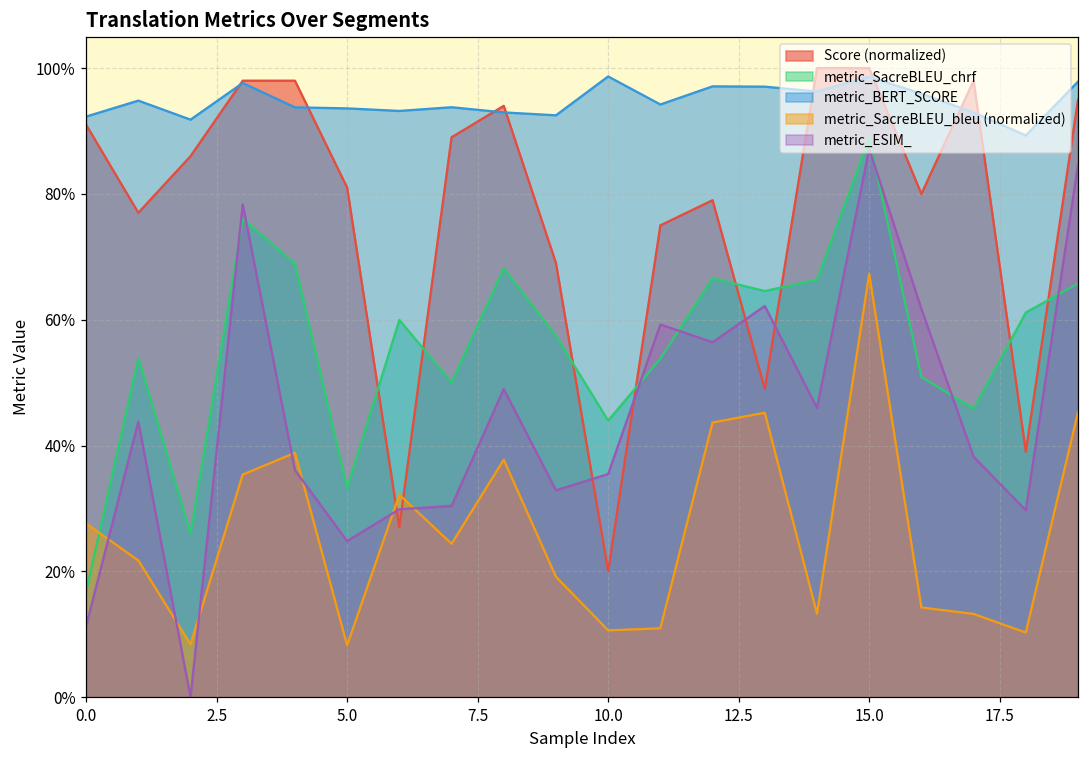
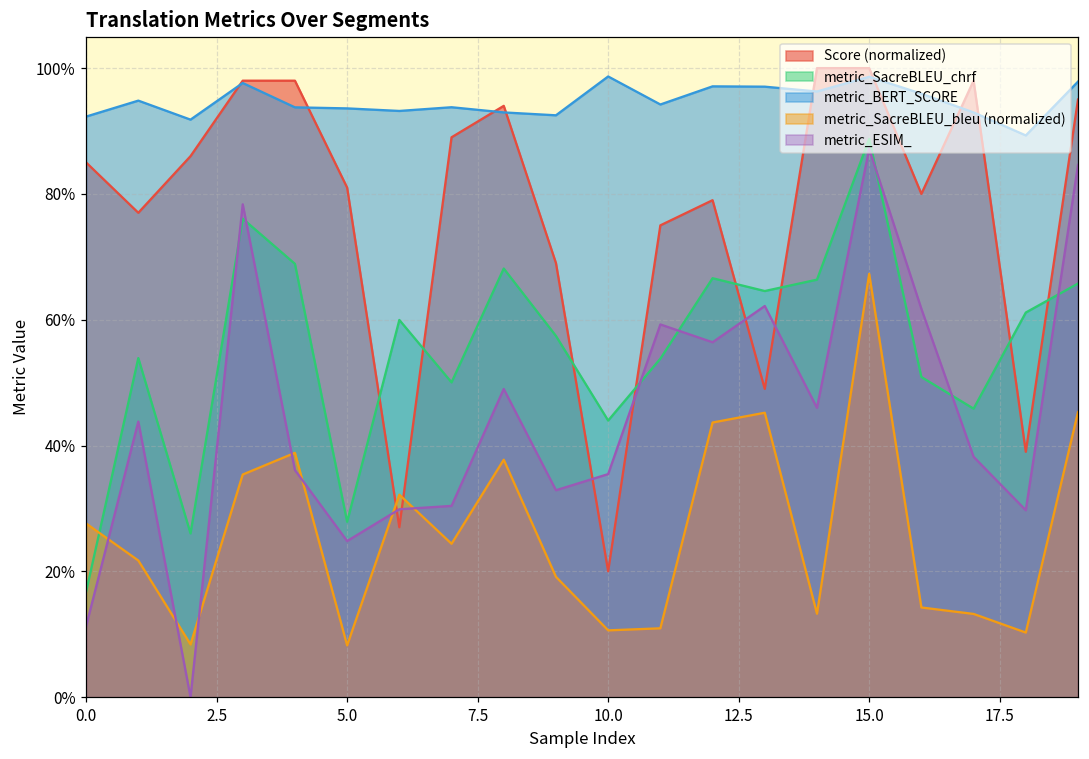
Score (normalized), 0.0: 91% -> 85%
metric_SacreBLEU_chrf, 5.0: 33% -> 28%
